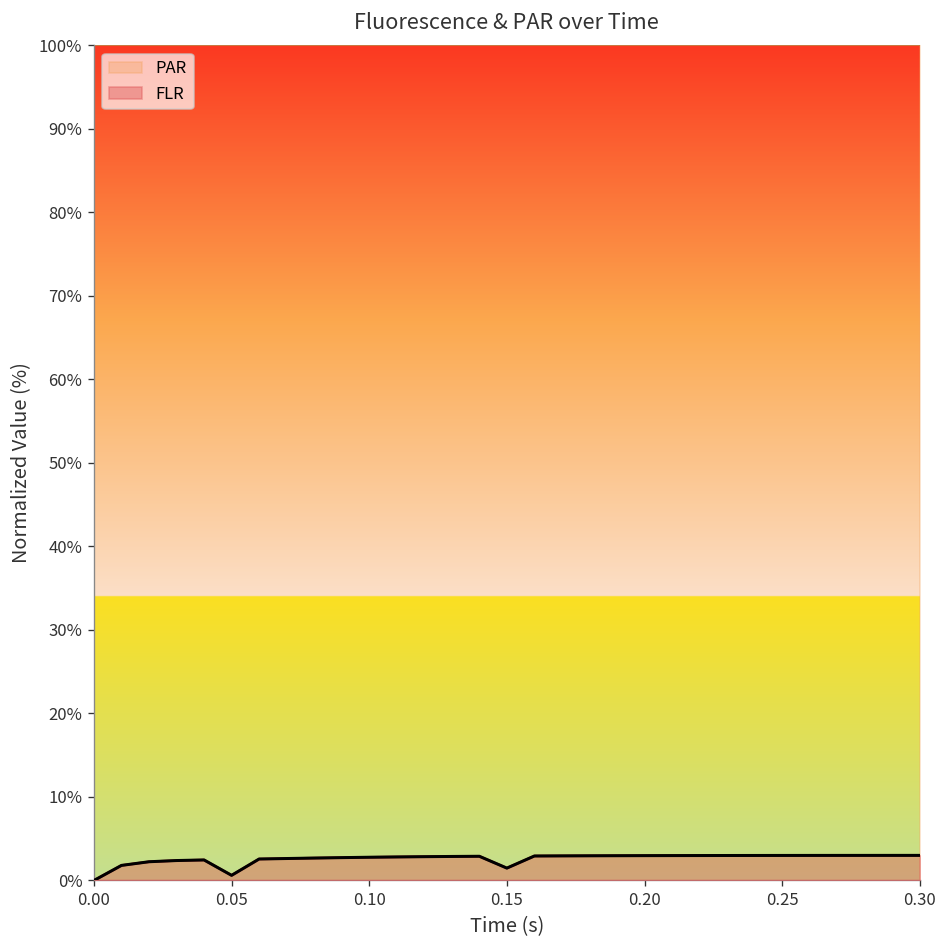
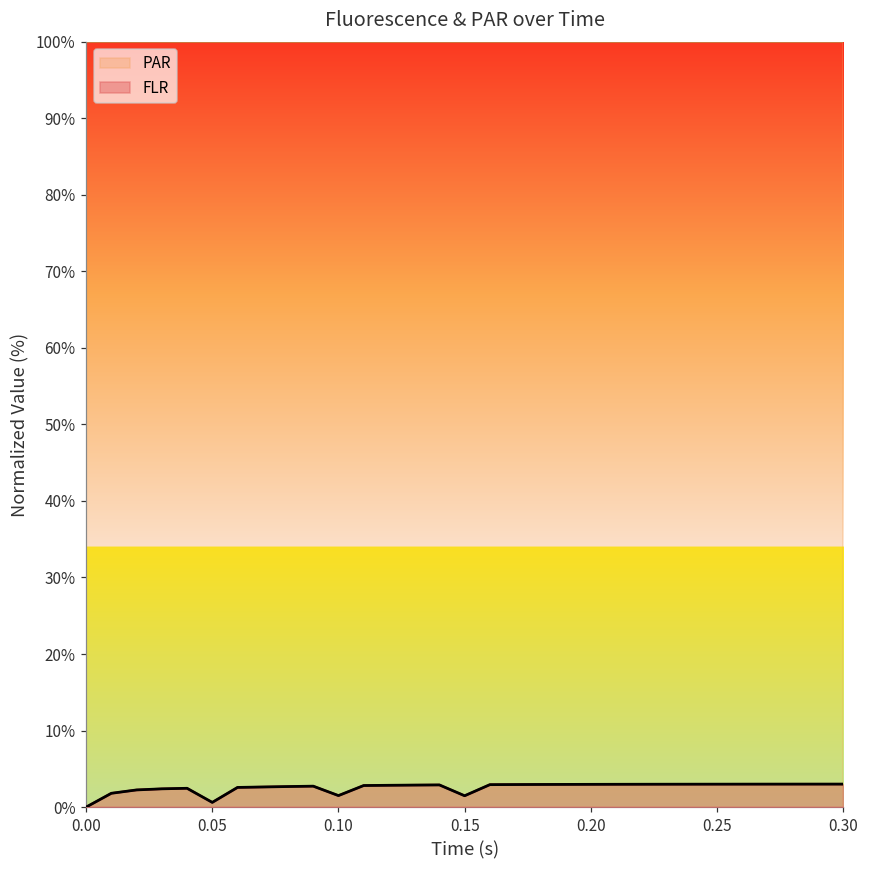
FLR, 0.10: 3% -> 2%
